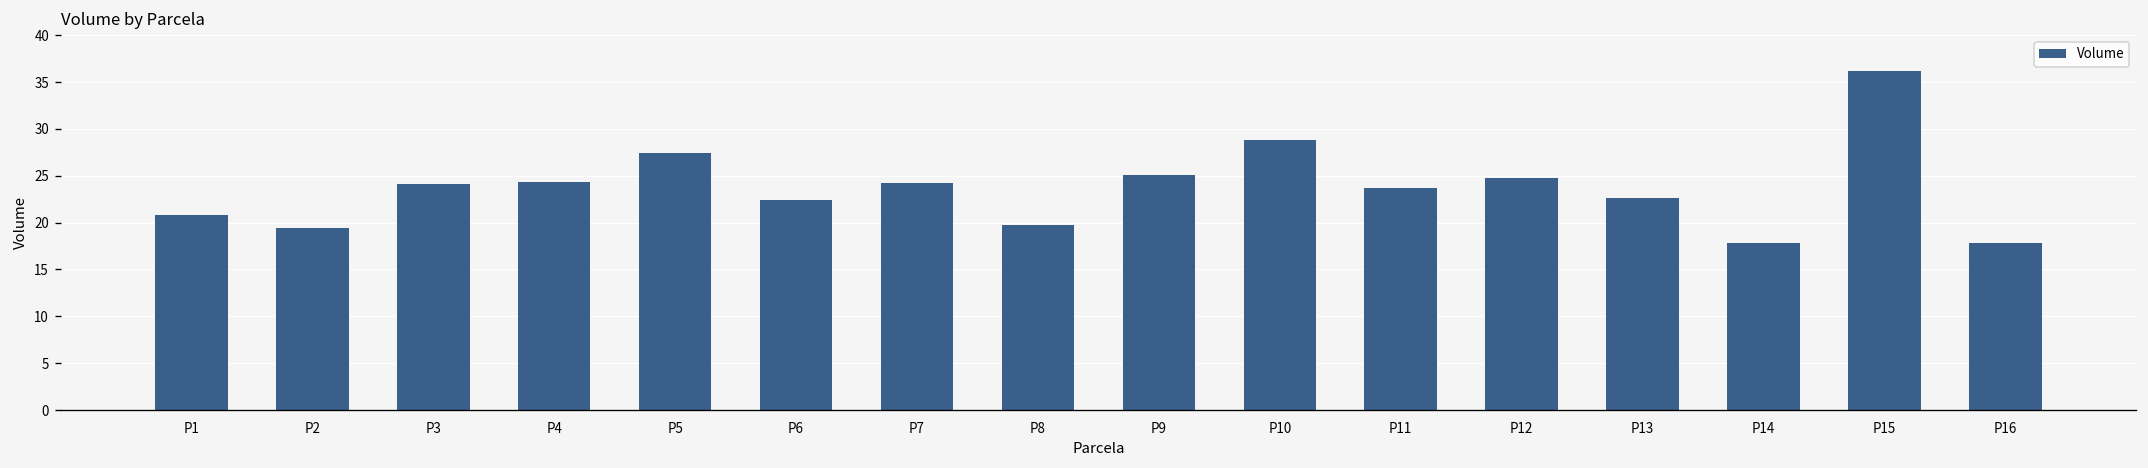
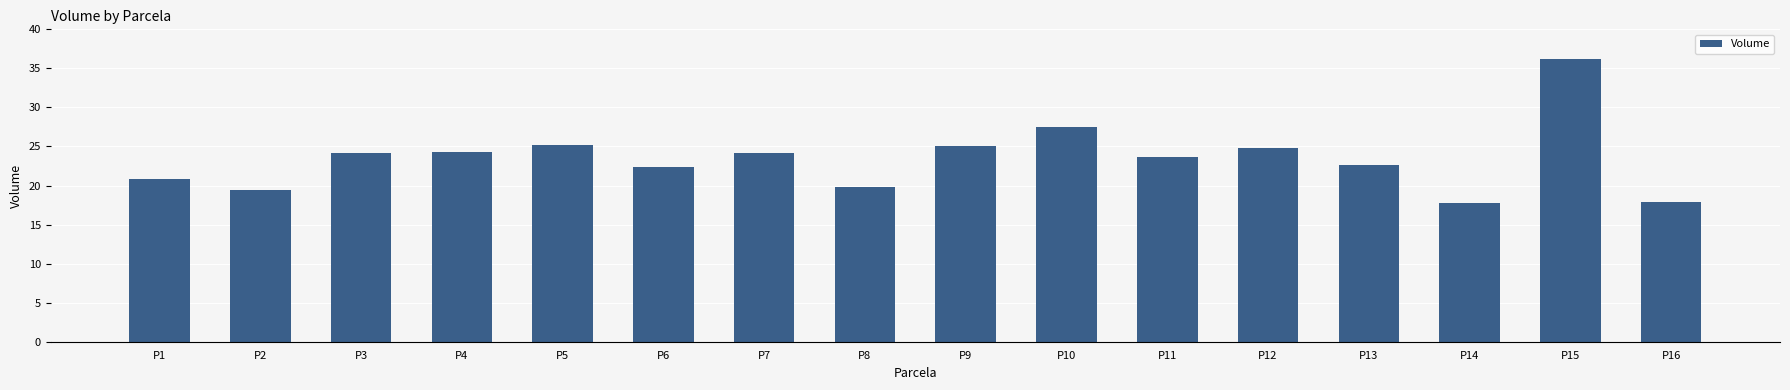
P5: 27 -> 25
P10: 29 -> 27
